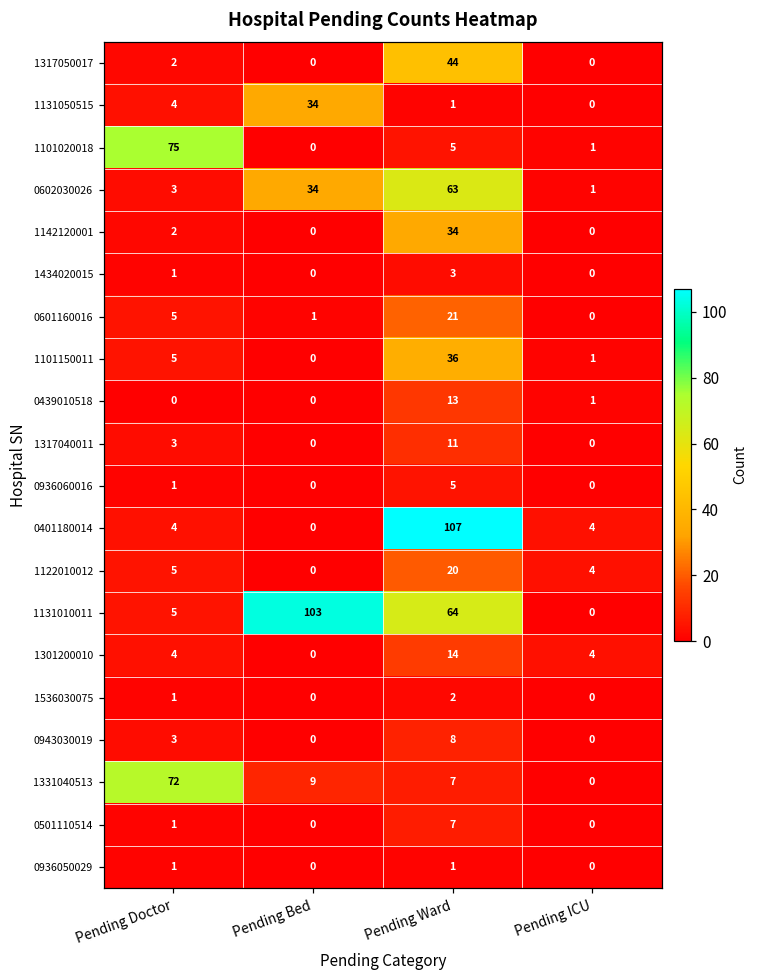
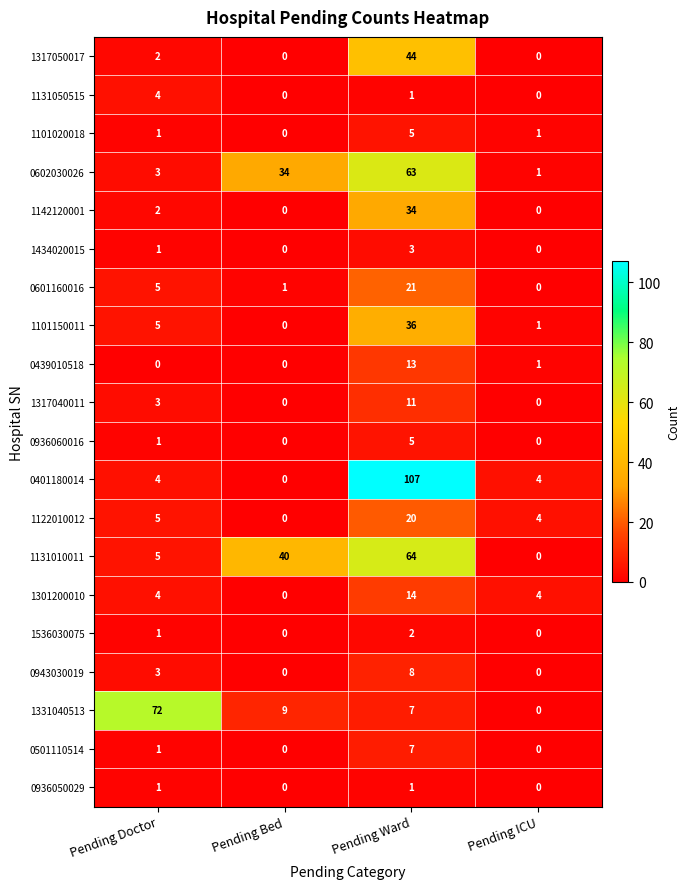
1131050515, Pending Bed: 34 -> 0
1101020018, Pending Doctor: 75 -> 1
1131010011, Pending Bed: 103 -> 40
